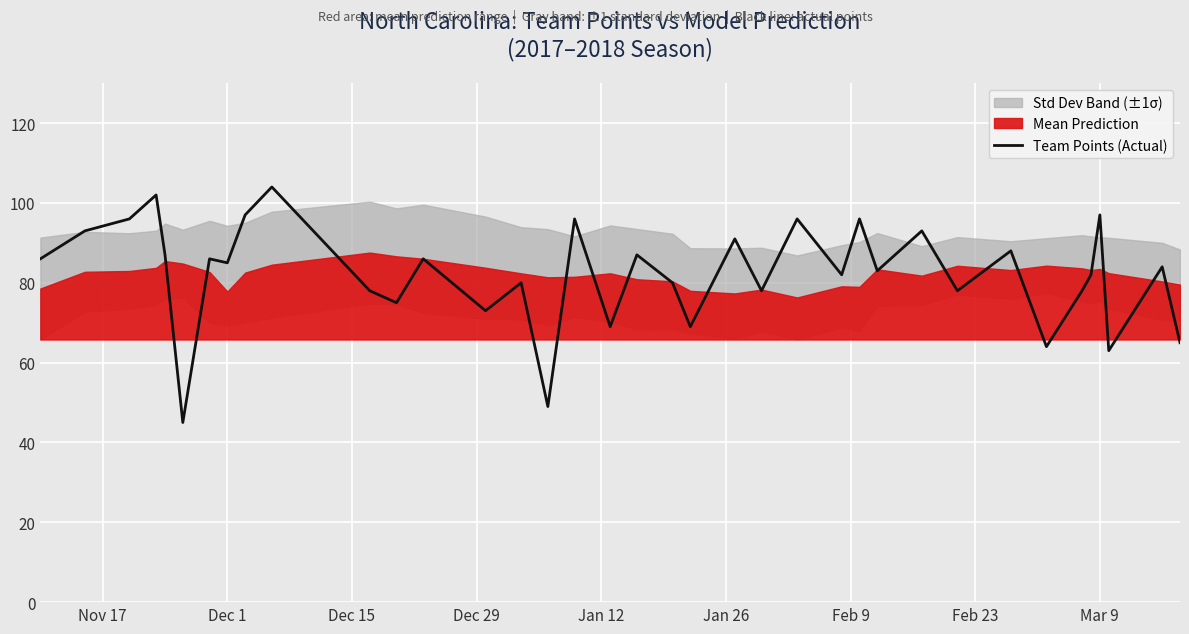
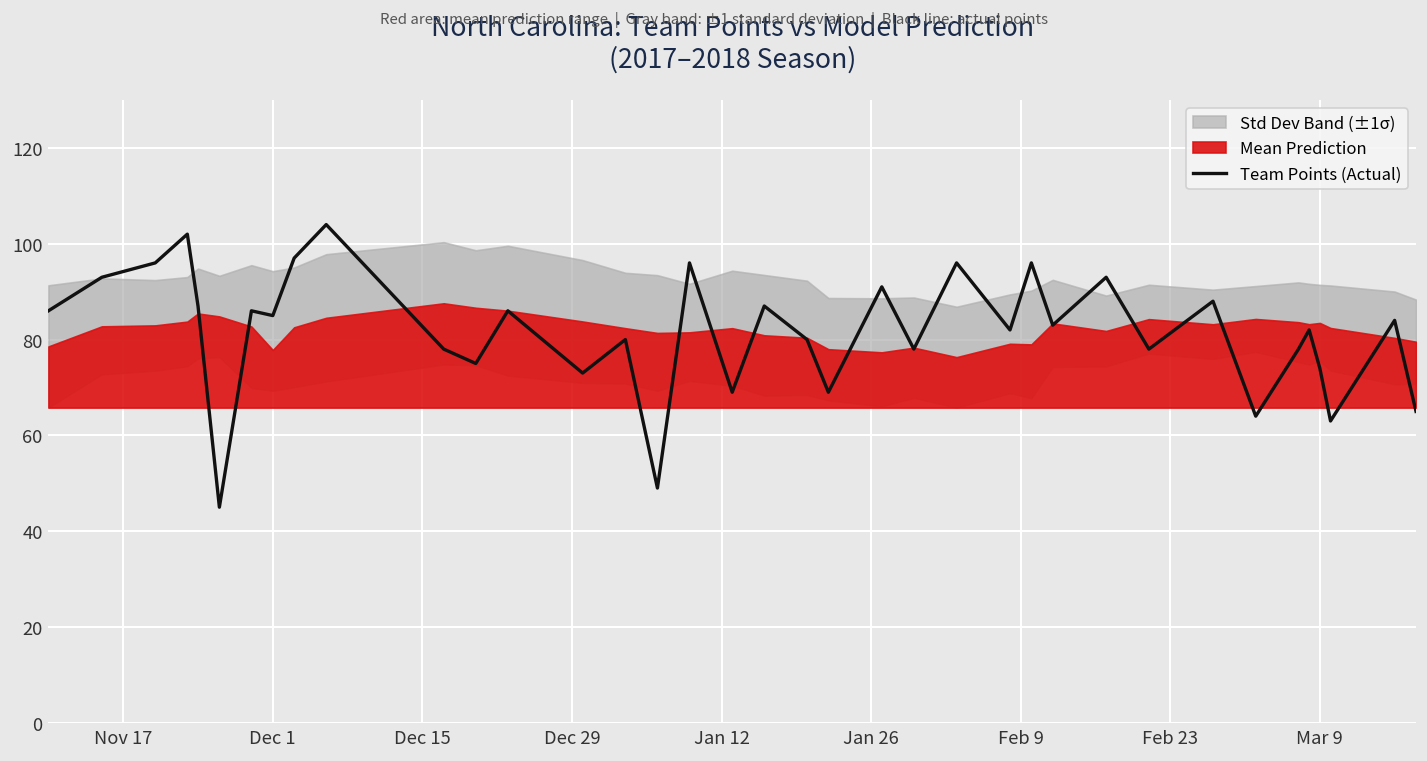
Team Points (Actual), Mar 9: 97 -> 74
